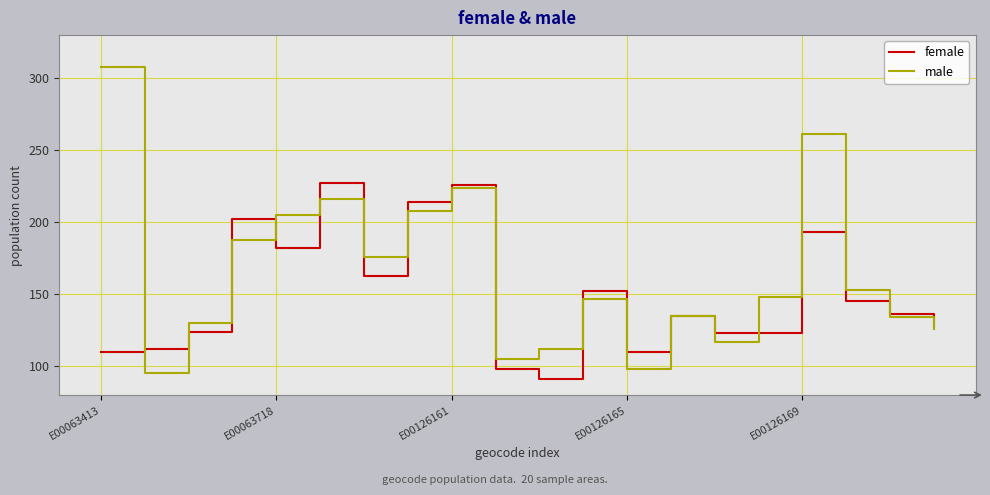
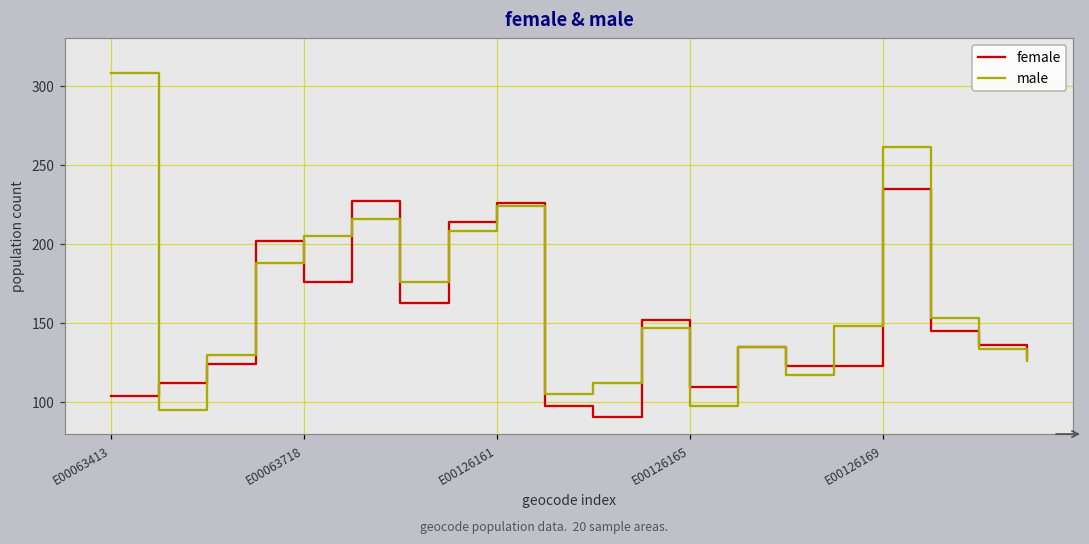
female, E00063413: 110 -> 104
female, E00063718: 182 -> 176
female, E00126169: 193 -> 235
